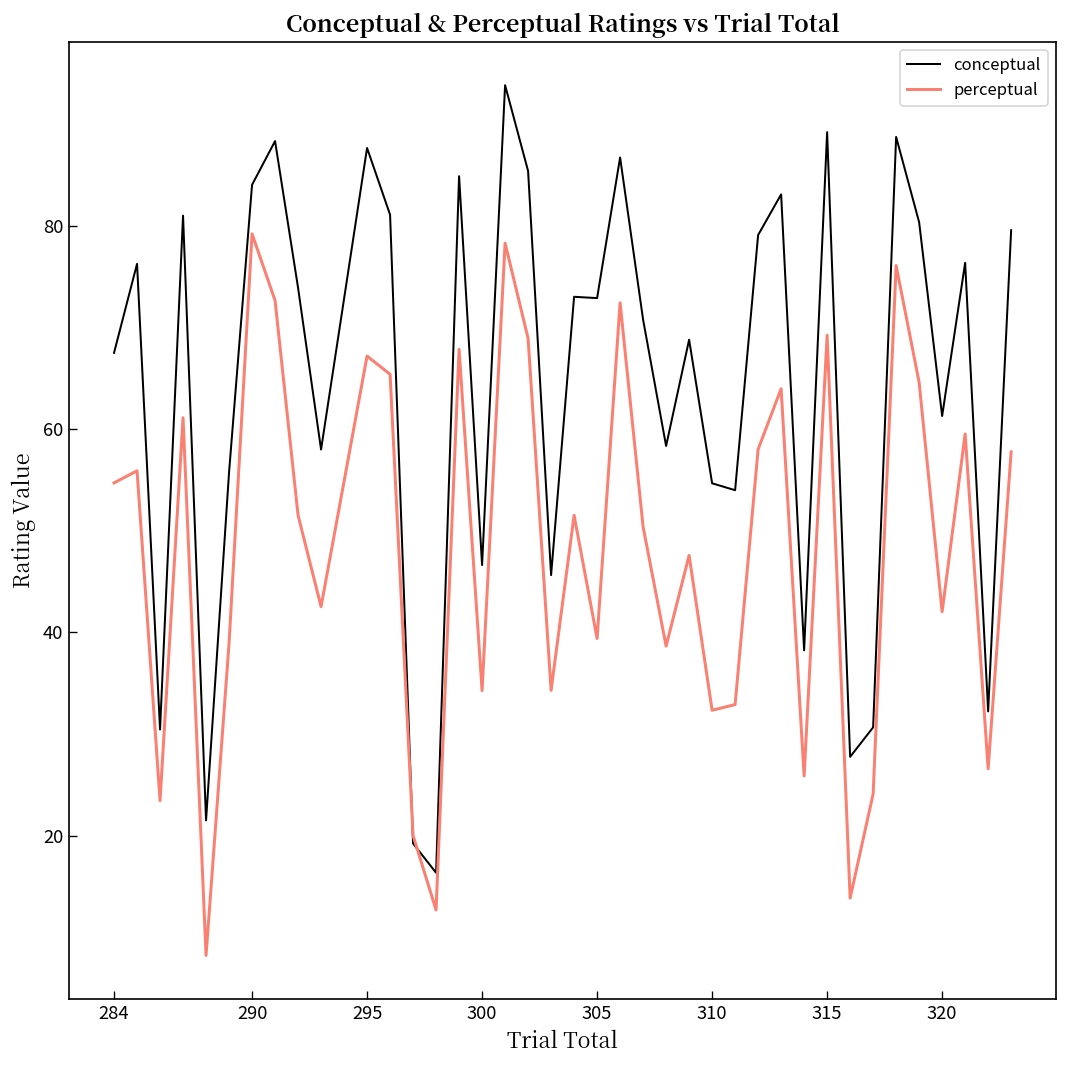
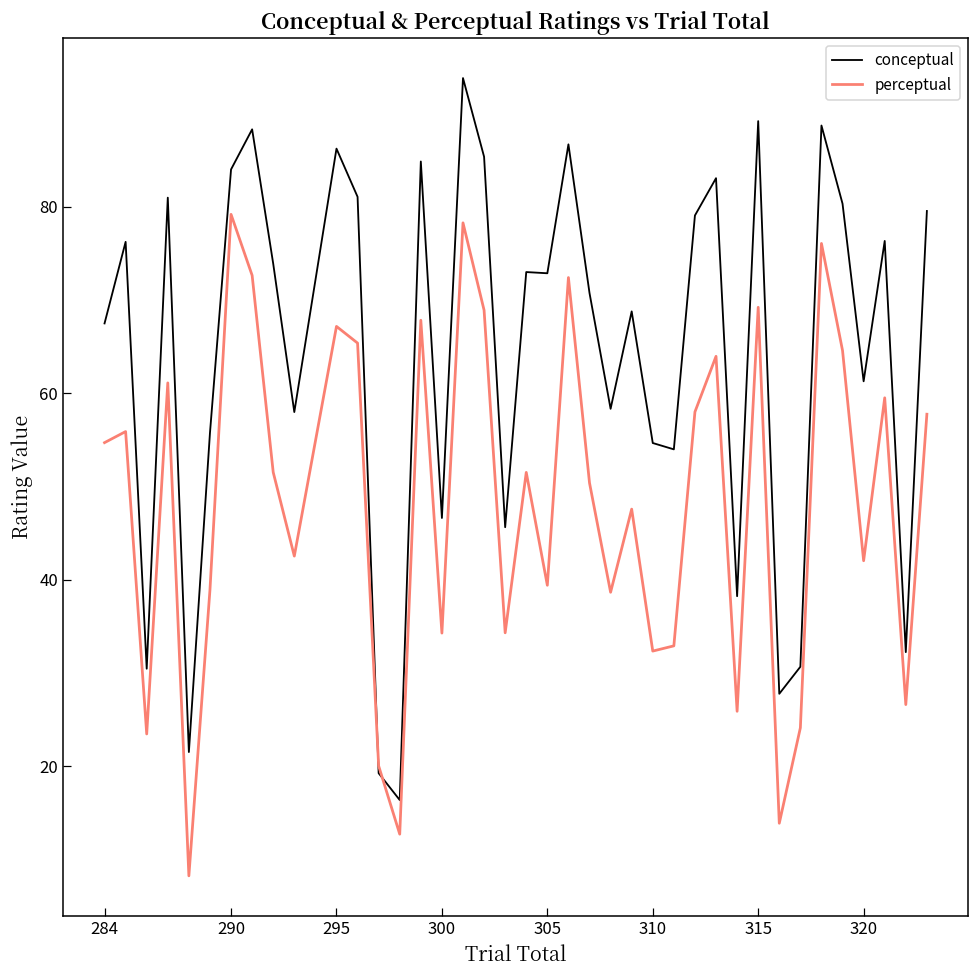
conceptual, 295: 88 -> 86
